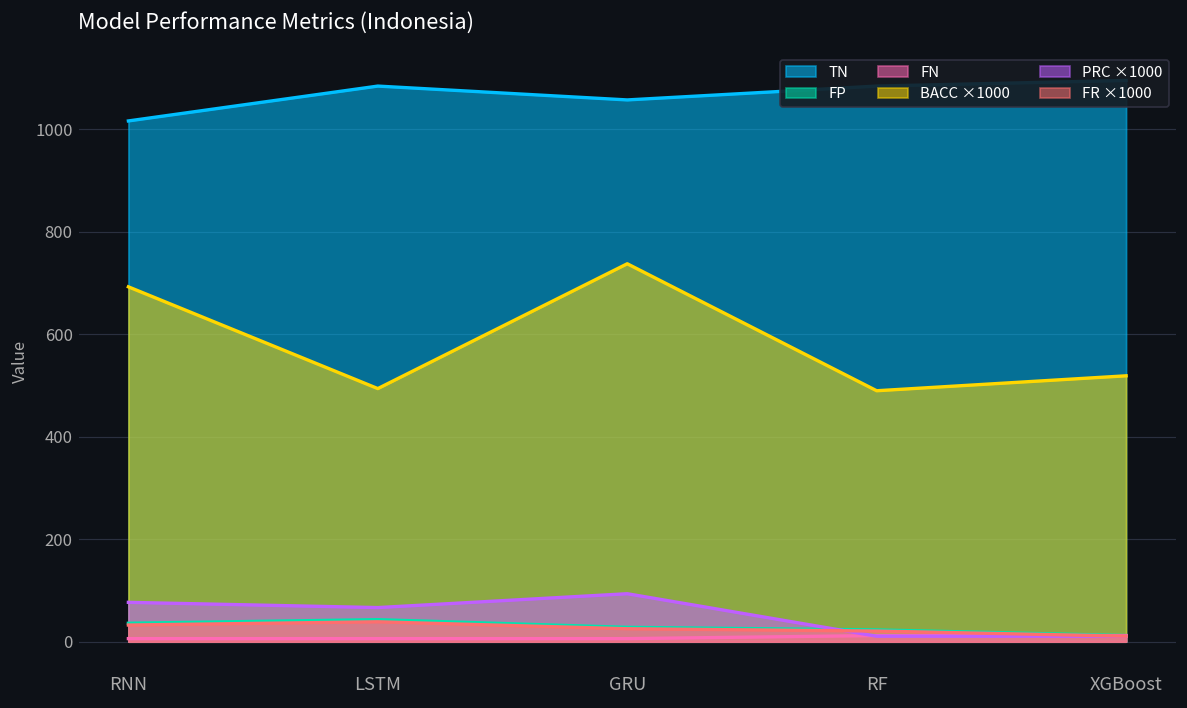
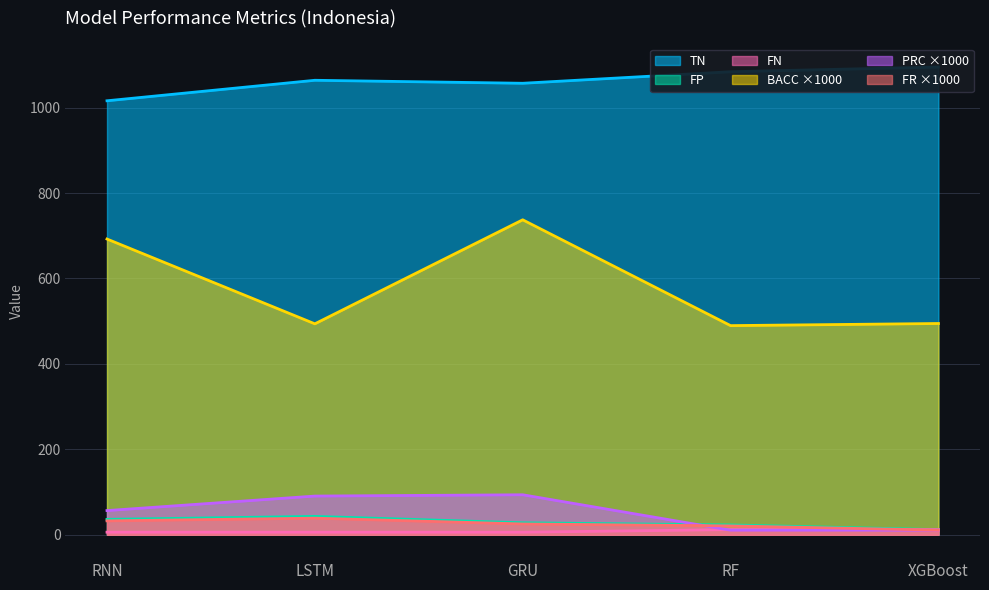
PRC ×1000, RNN: 80 -> 60
TN, LSTM: 1080 -> 1060
PRC ×1000, LSTM: 70 -> 90
BACC ×1000, XGBoost: 520 -> 490
